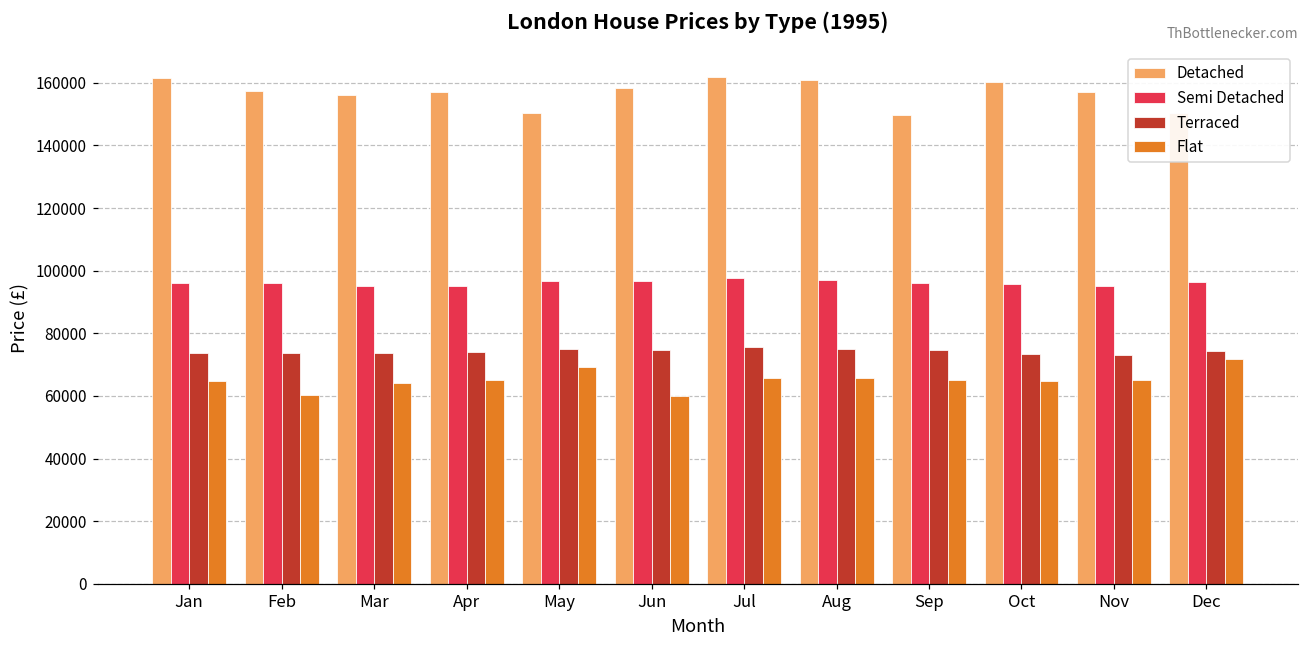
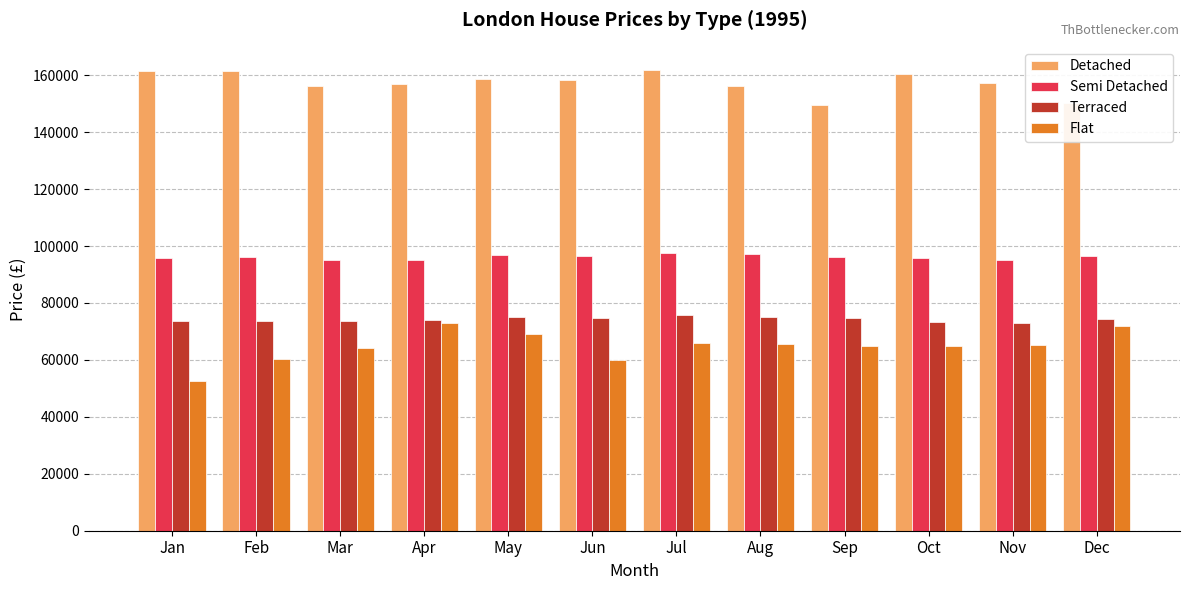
Flat, Jan: 65000 -> 53000
Detached, Feb: 157000 -> 161000
Flat, Apr: 65000 -> 73000
Detached, May: 150000 -> 159000
Detached, Aug: 161000 -> 156000
